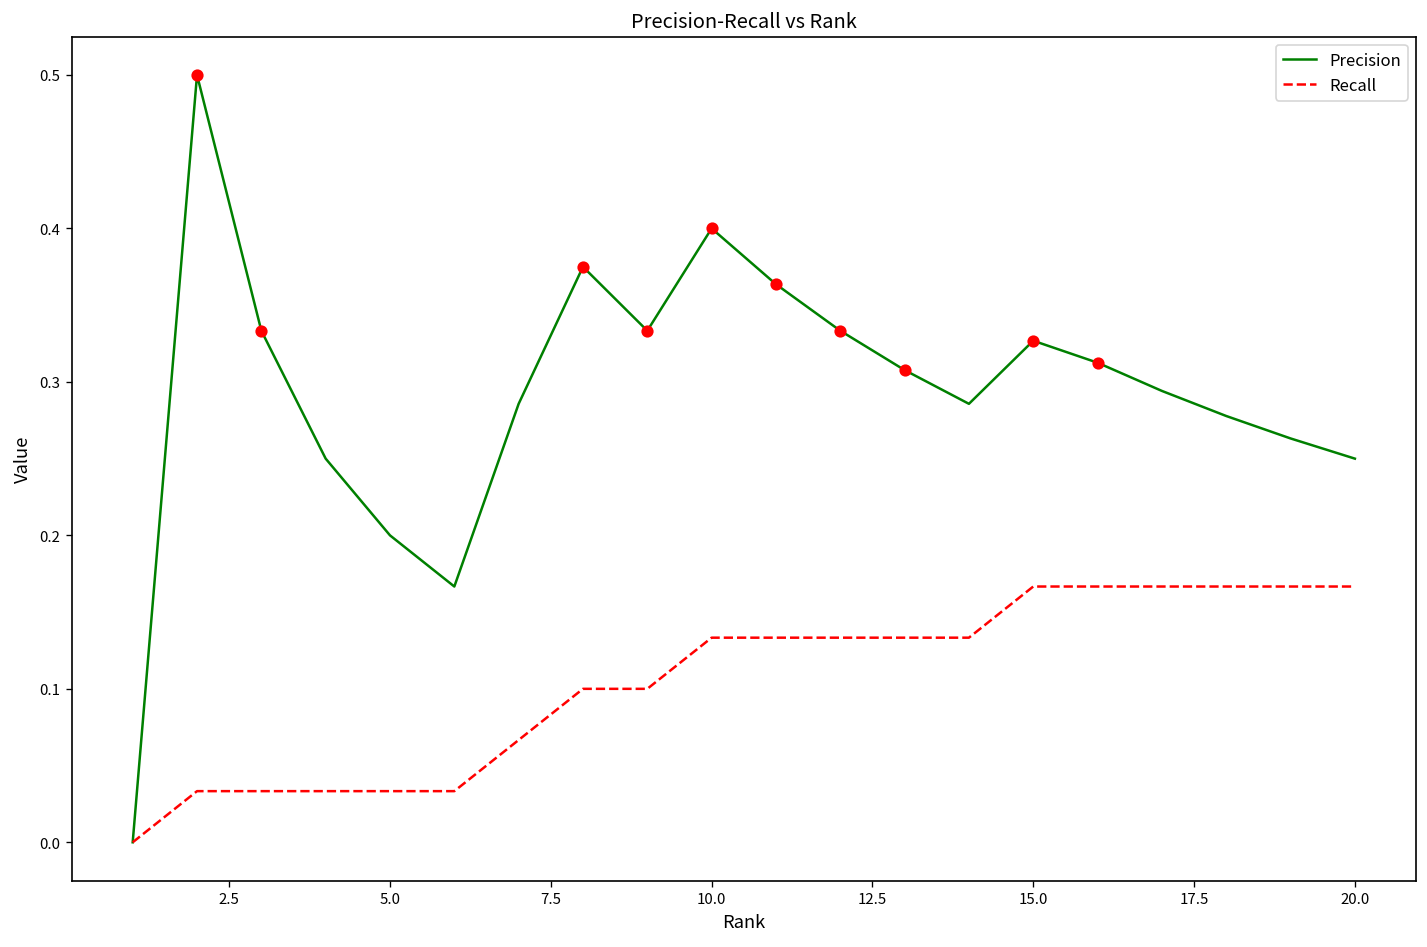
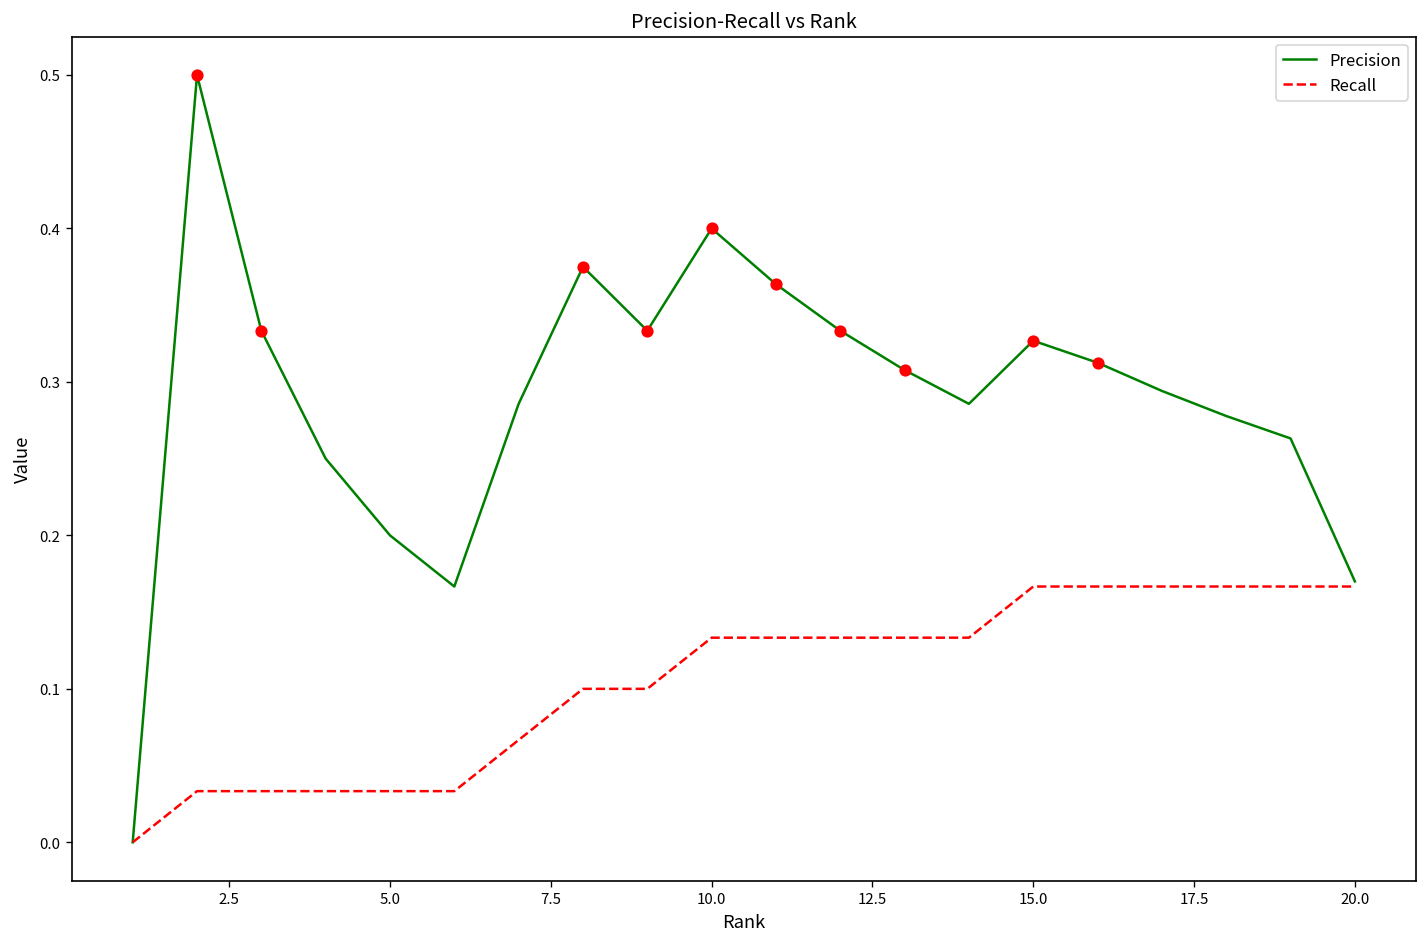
Precision, 20.0: 0.25 -> 0.17
